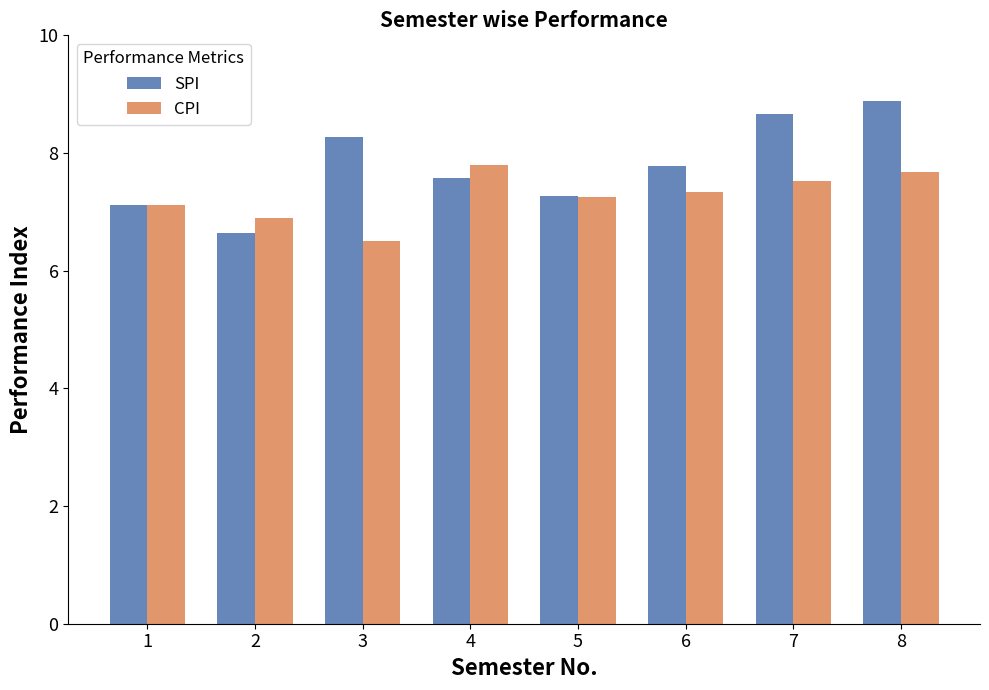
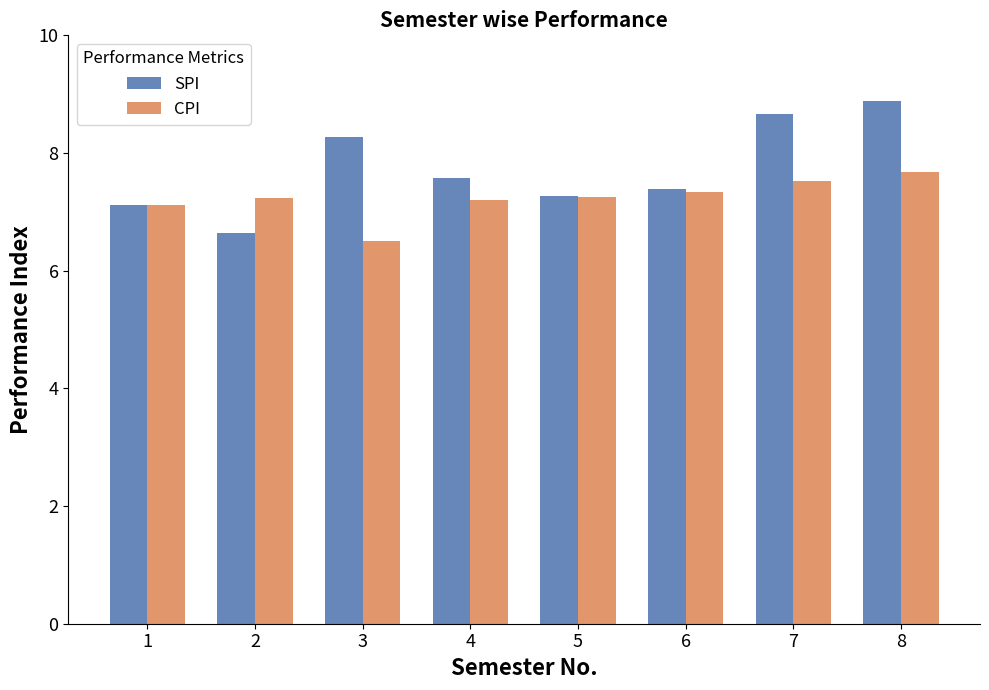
CPI, 2: 6.9 -> 7.2
CPI, 4: 7.8 -> 7.2
SPI, 6: 7.8 -> 7.4
